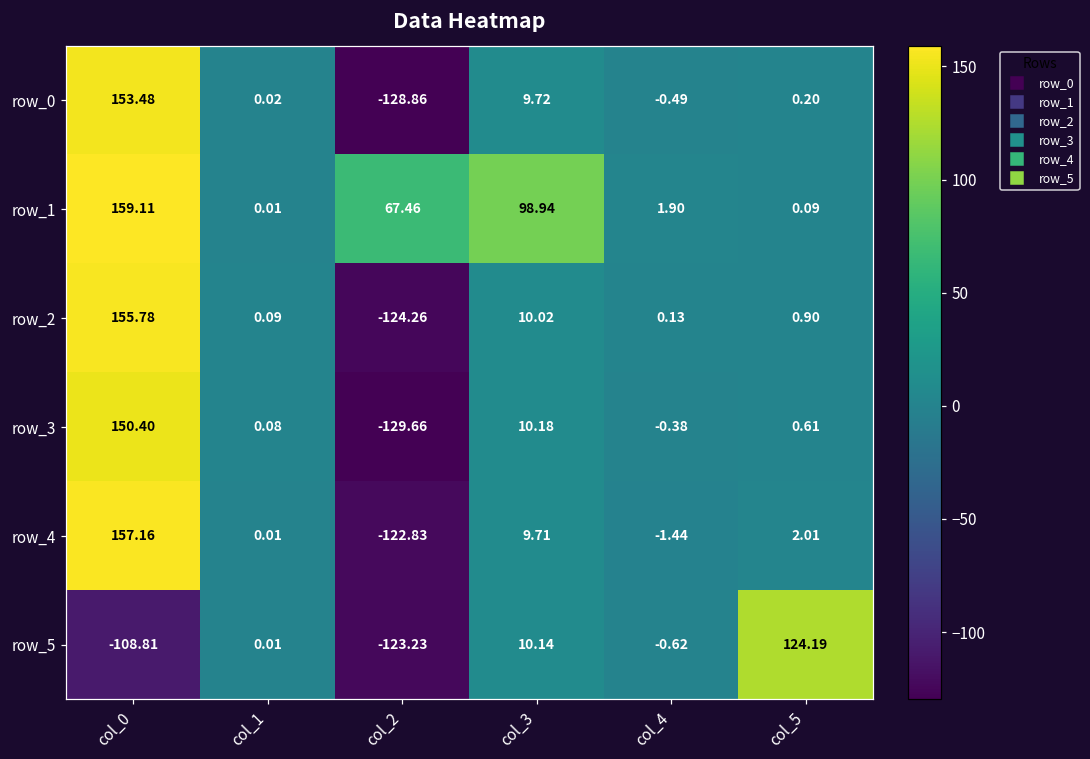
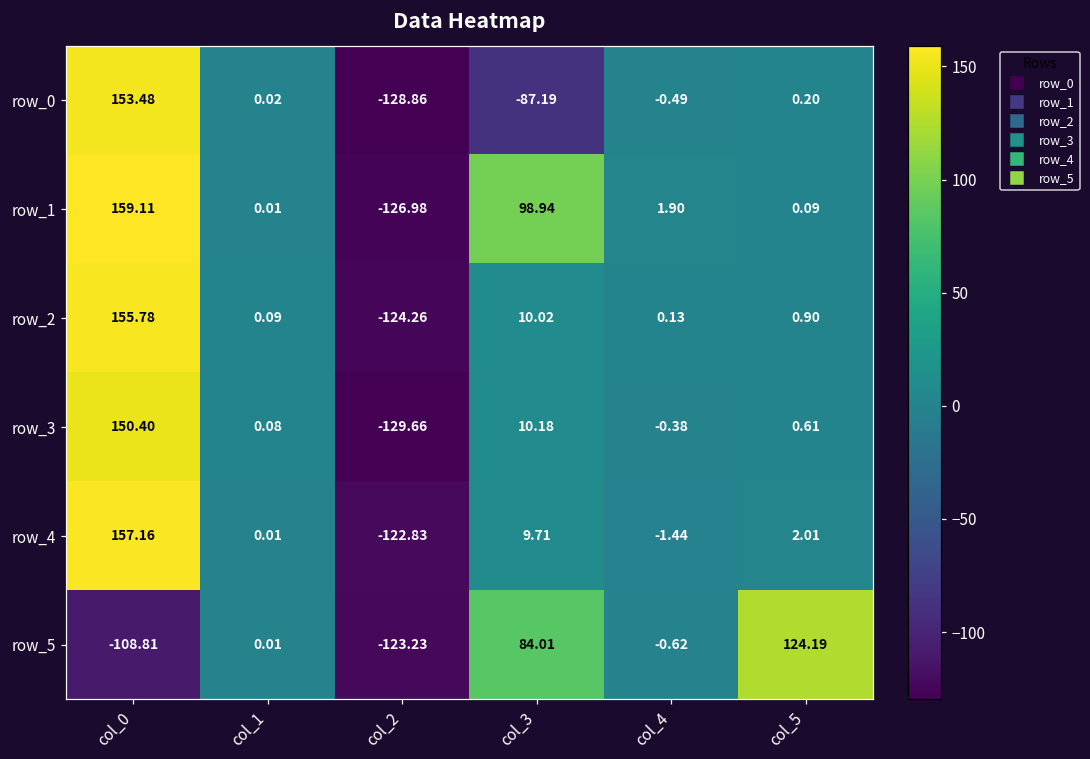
row_0, col_3: 9.72 -> -87.19
row_1, col_2: 67.46 -> -126.98
row_5, col_3: 10.14 -> 84.01
